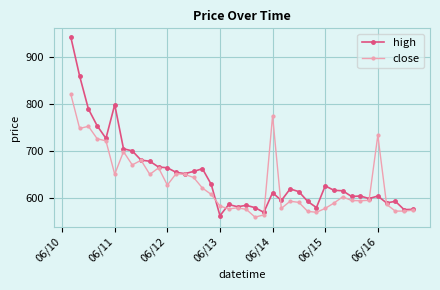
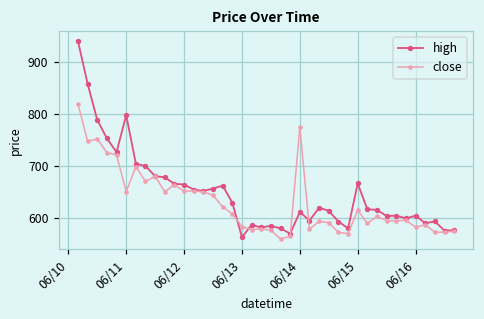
close, 06/12: 630 -> 650
high, 06/15: 630 -> 670
close, 06/15: 580 -> 620
close, 06/16: 730 -> 580
